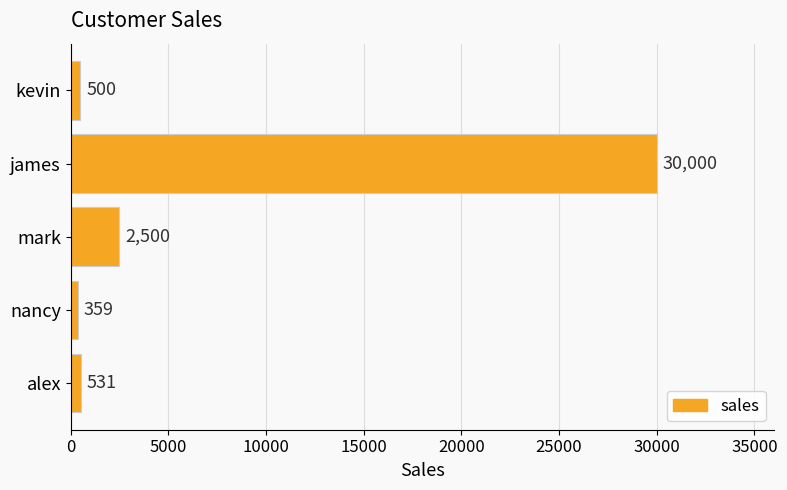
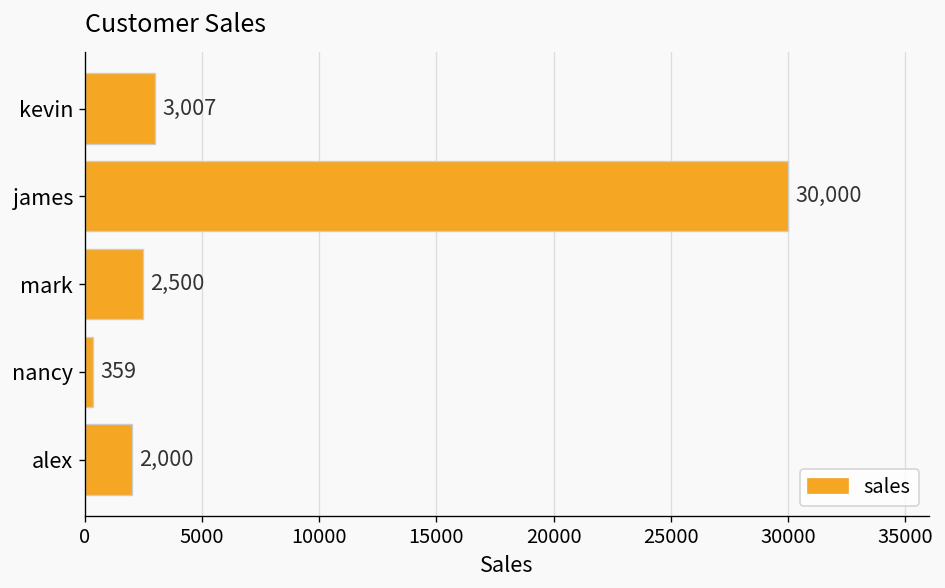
kevin: 500 -> 3,007
alex: 531 -> 2,000
